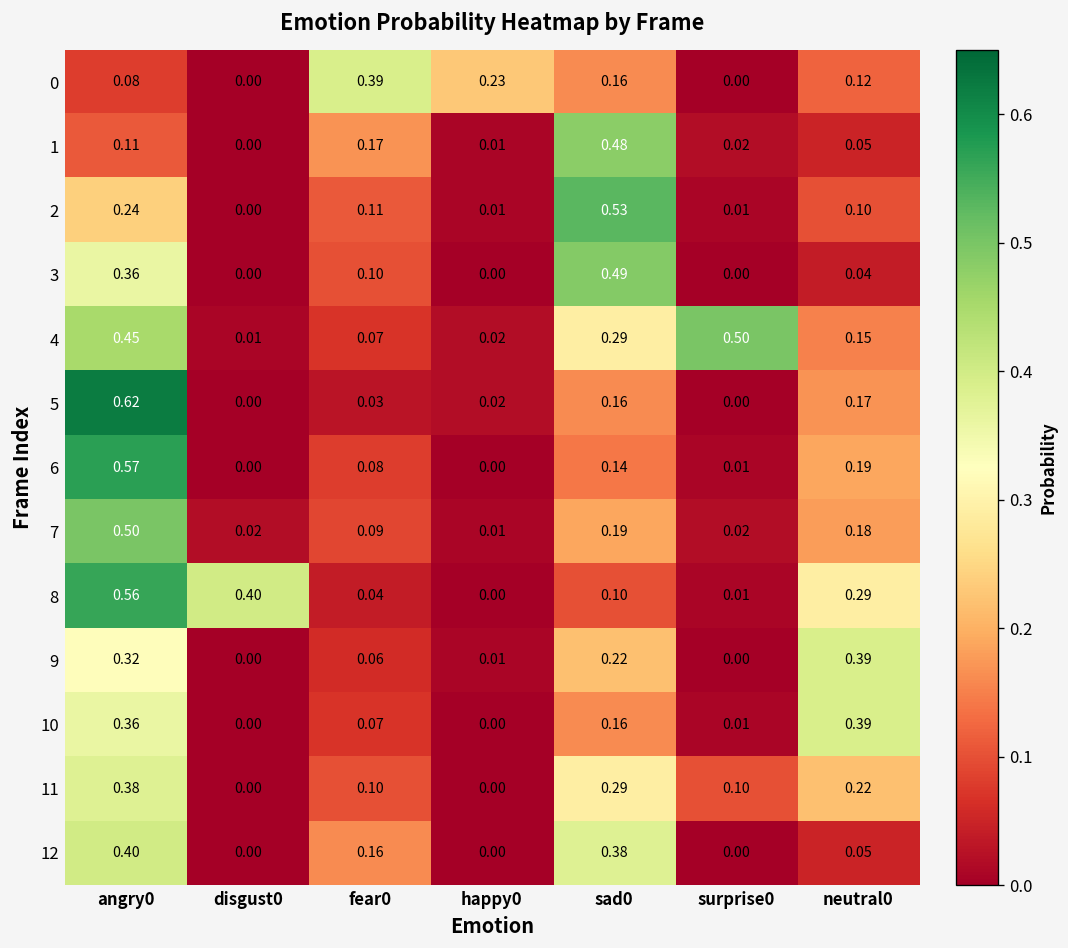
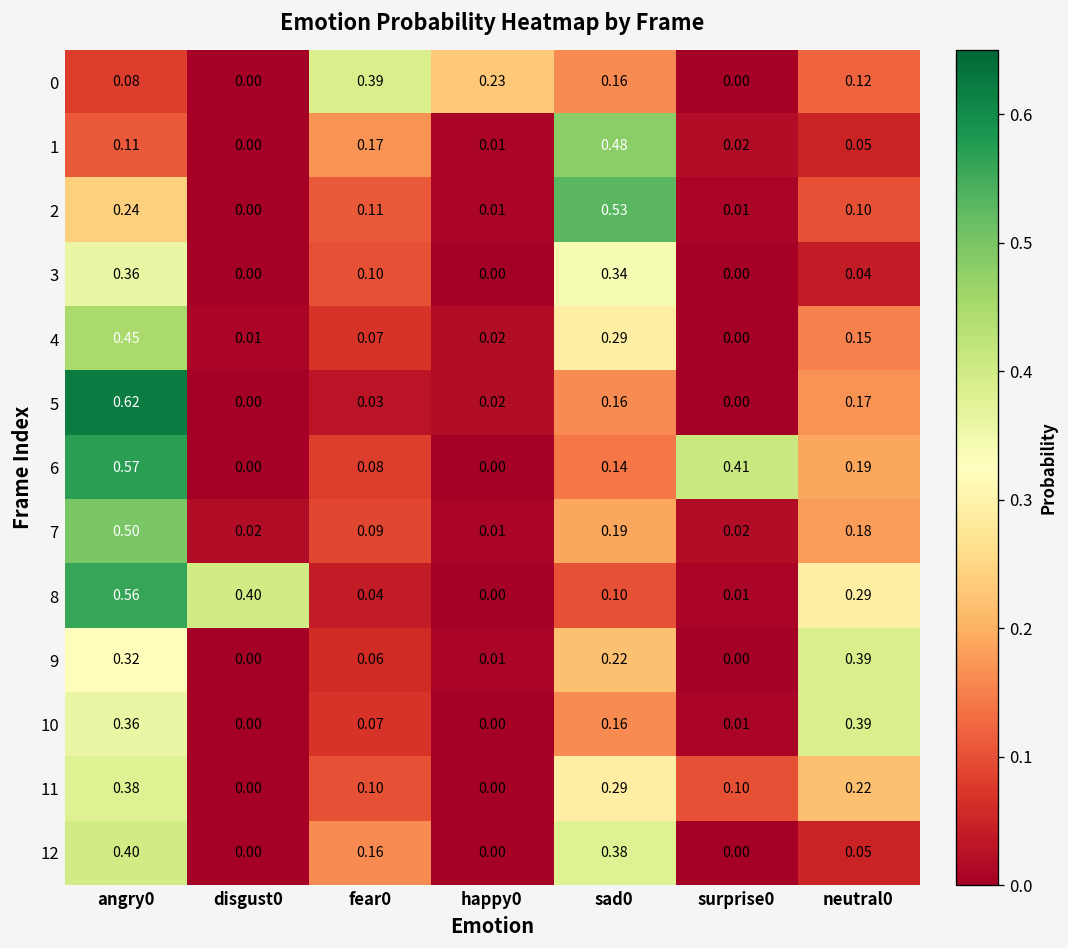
3, sad0: 0.49 -> 0.34
4, surprise0: 0.50 -> 0.00
6, surprise0: 0.01 -> 0.41
